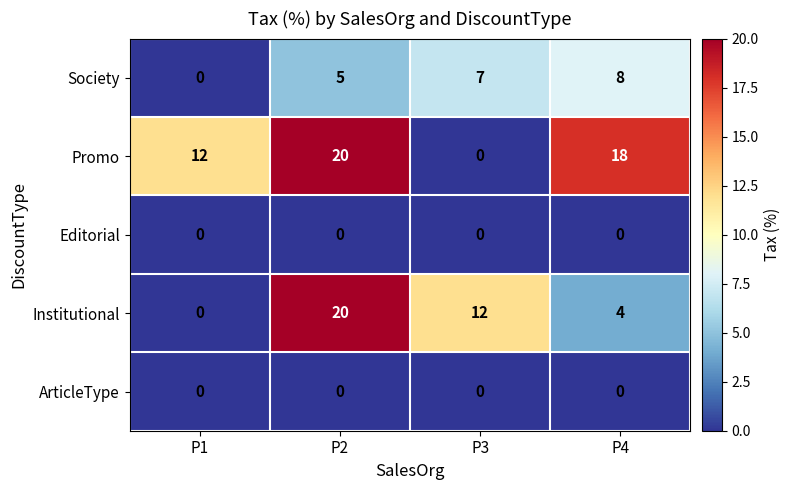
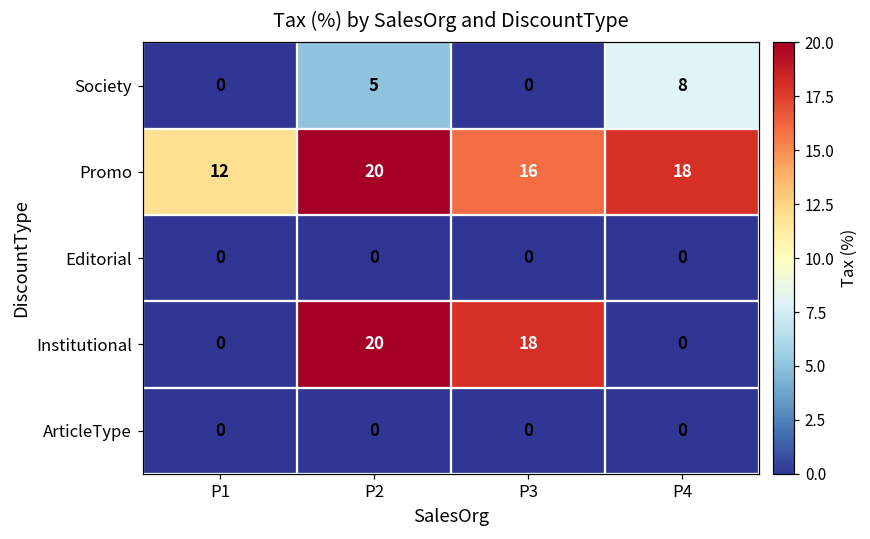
Society, P3: 7 -> 0
Promo, P3: 0 -> 16
Institutional, P3: 12 -> 18
Institutional, P4: 4 -> 0
